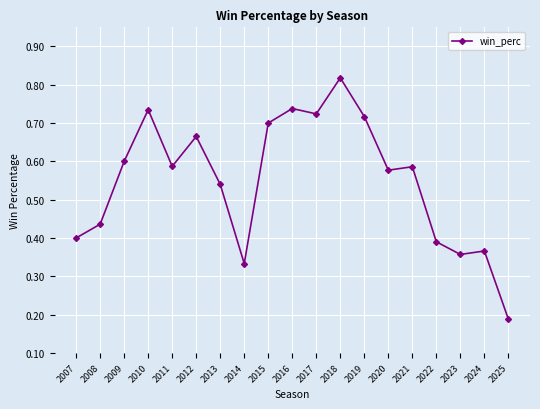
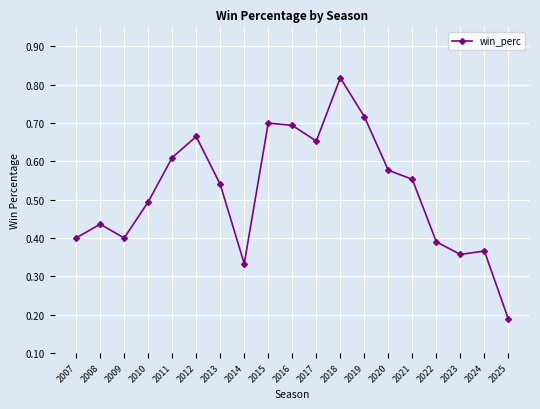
2009: 0.6 -> 0.4
2010: 0.74 -> 0.49
2011: 0.59 -> 0.61
2016: 0.74 -> 0.69
2017: 0.72 -> 0.65
2021: 0.59 -> 0.55
